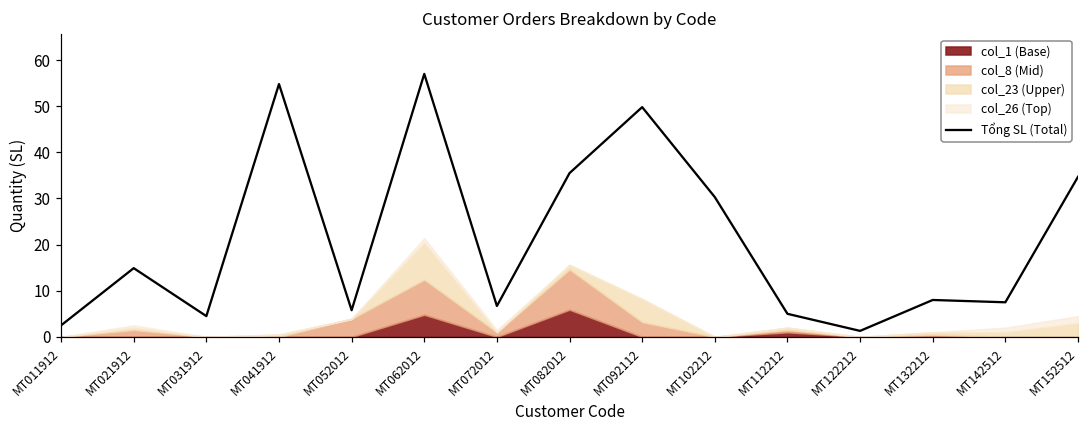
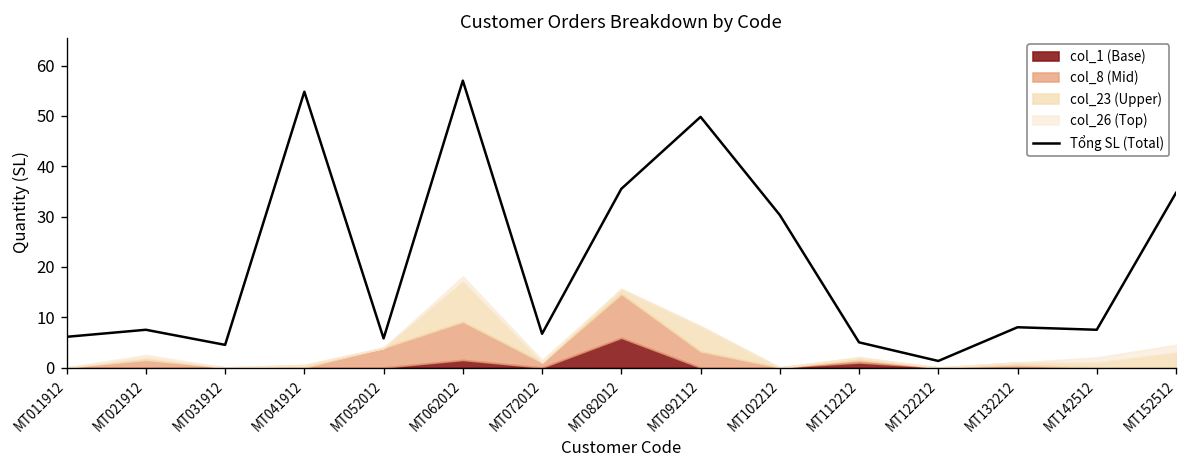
Tổng SL (Total), MT011912: 3 -> 6
Tổng SL (Total), MT021912: 15 -> 8
col_1 (Base), MT062012: 5 -> 2
